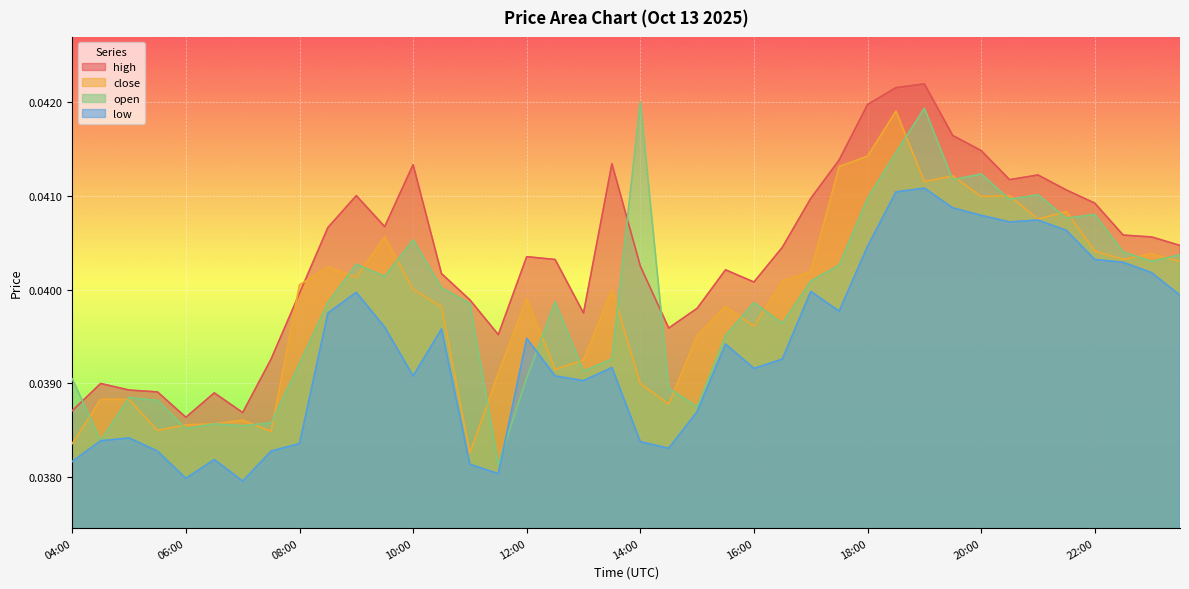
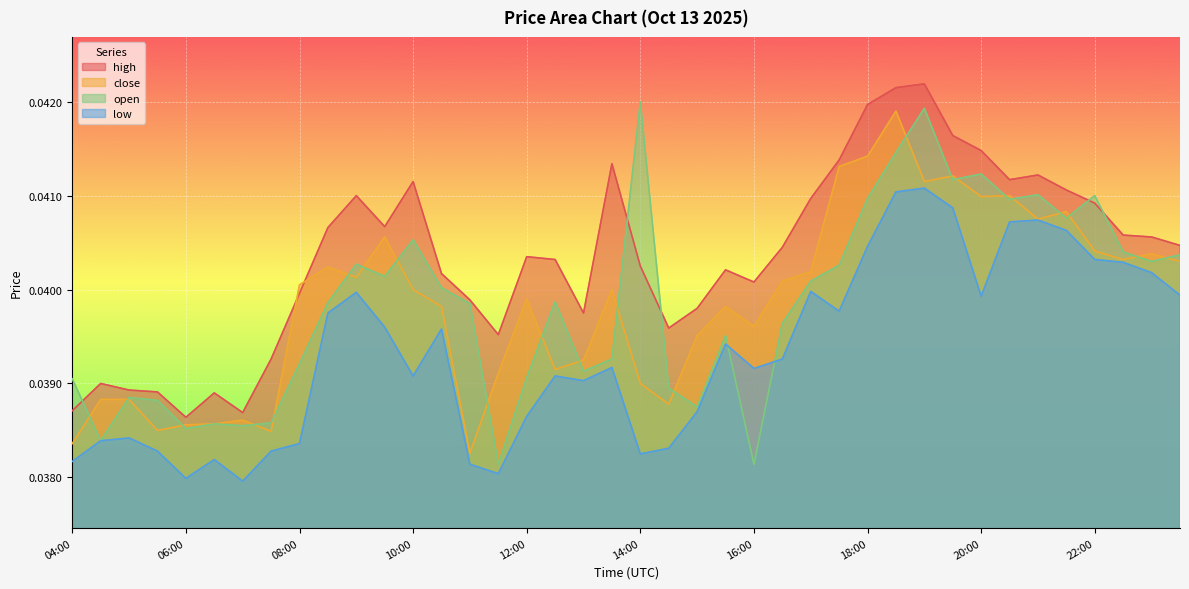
high, 10:00: 0.0413 -> 0.0412
low, 12:00: 0.0395 -> 0.0387
low, 14:00: 0.0384 -> 0.0383
open, 16:00: 0.0399 -> 0.0381
low, 20:00: 0.0408 -> 0.0399
open, 22:00: 0.0408 -> 0.0410
